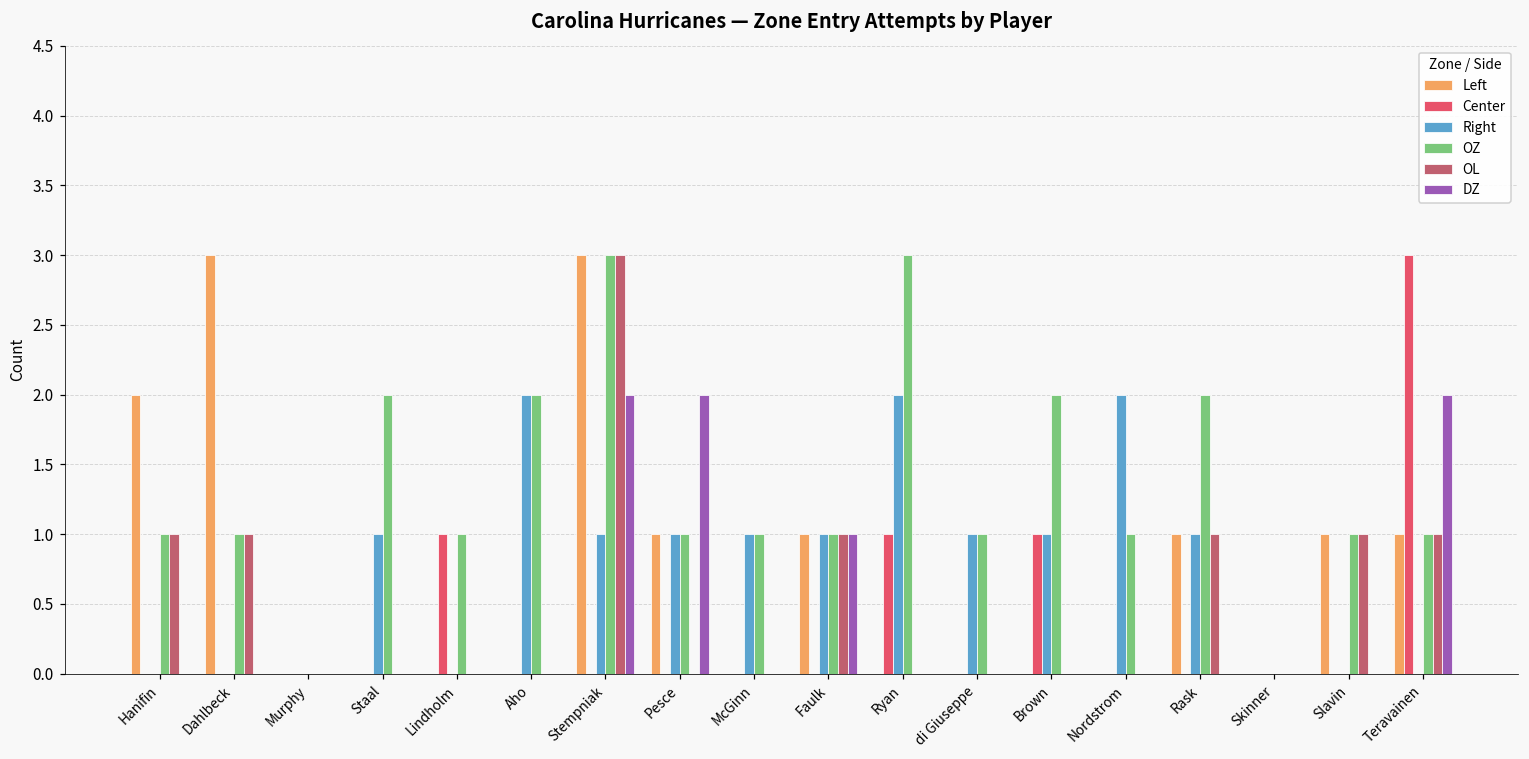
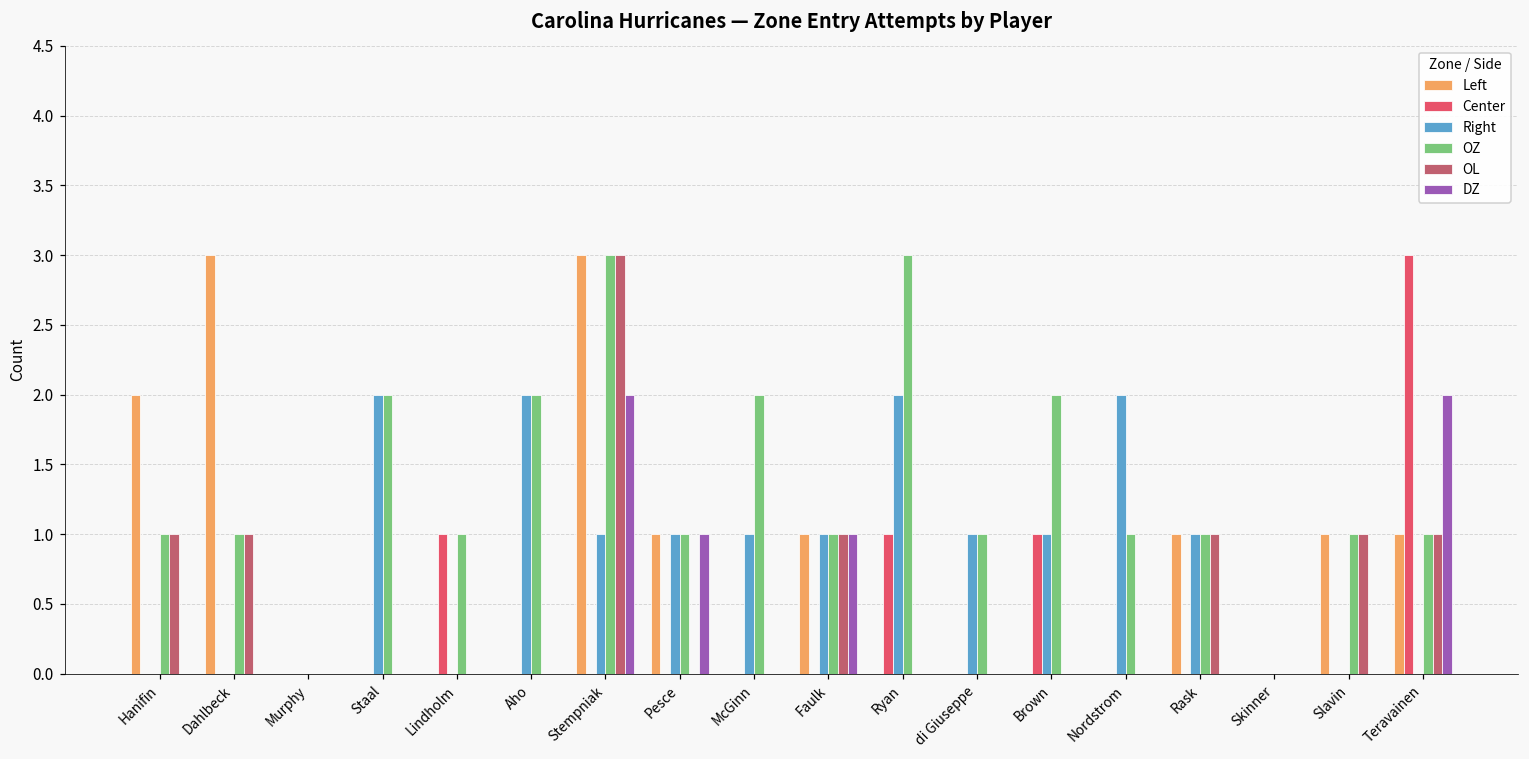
Right, Staal: 1 -> 2
DZ, Pesce: 2 -> 1
OZ, McGinn: 1 -> 2
OZ, Rask: 2 -> 1
